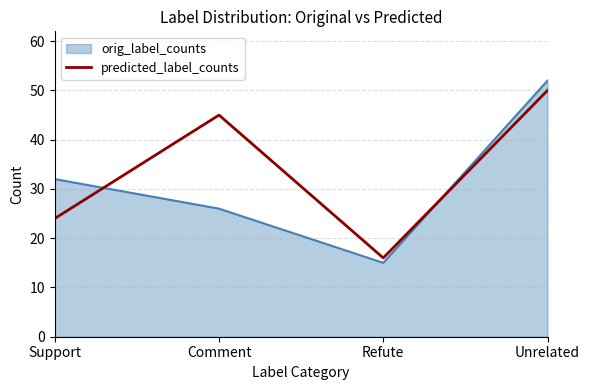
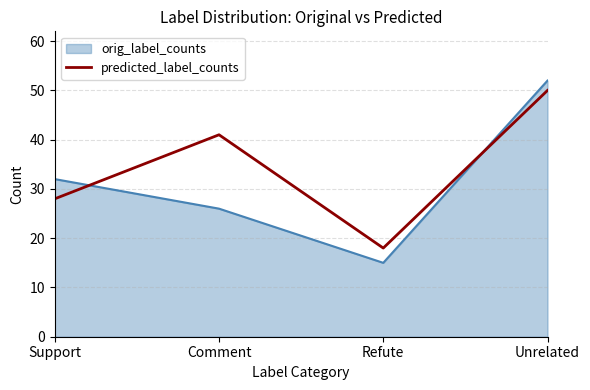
predicted_label_counts, Support: 24 -> 28
predicted_label_counts, Comment: 45 -> 41
predicted_label_counts, Refute: 16 -> 18
